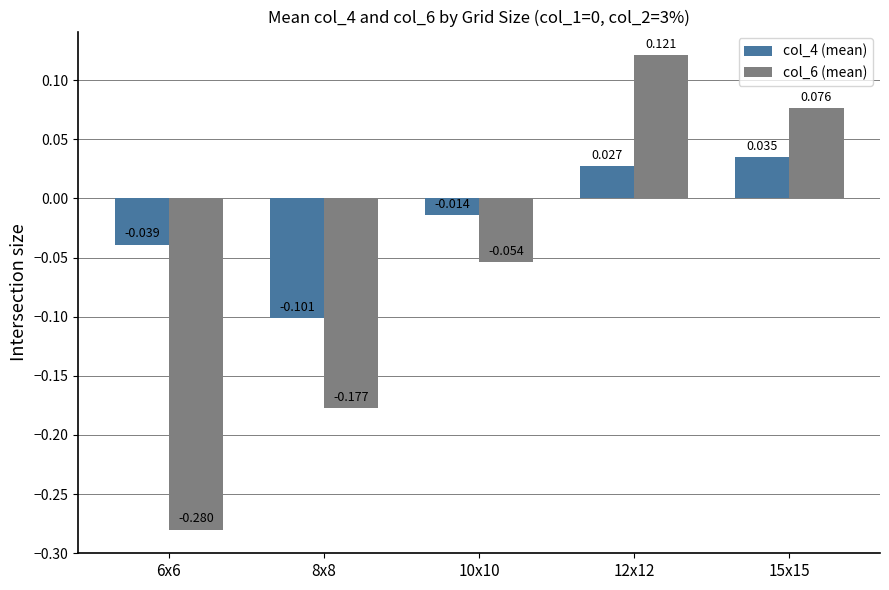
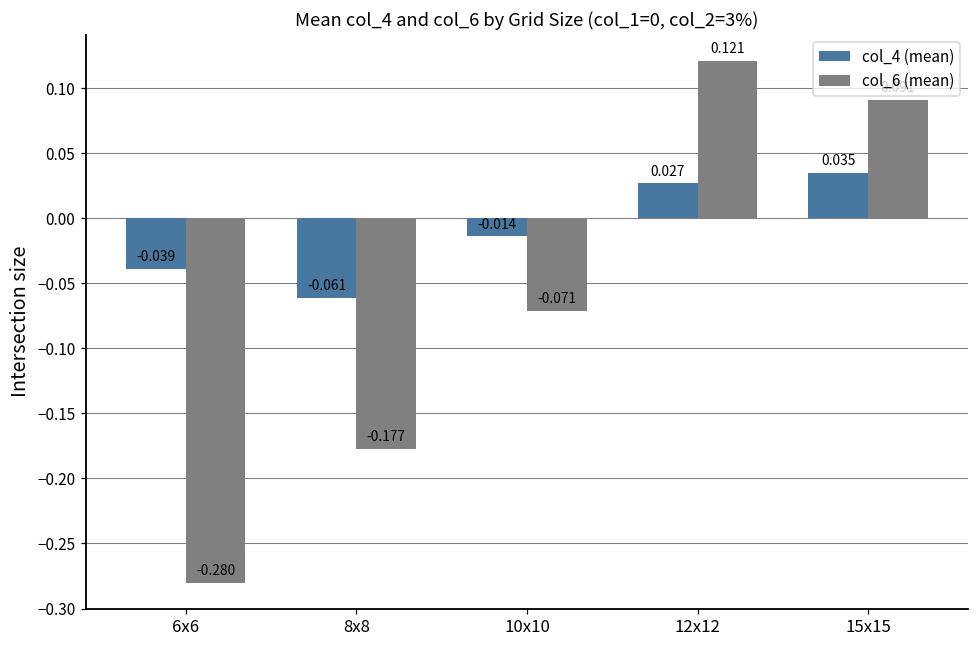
col_4 (mean), 8x8: -0.101 -> -0.061
col_6 (mean), 10x10: -0.054 -> -0.071
col_6 (mean), 15x15: 0.076 -> 0.091
